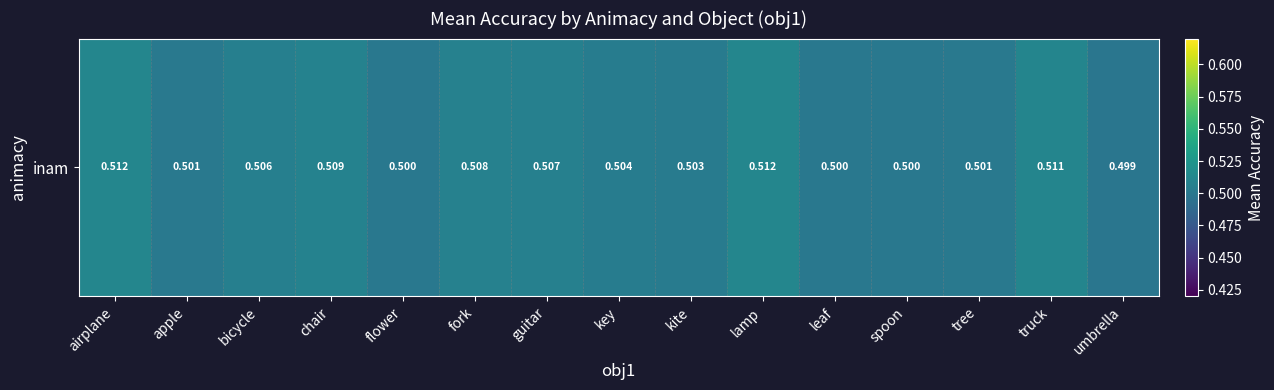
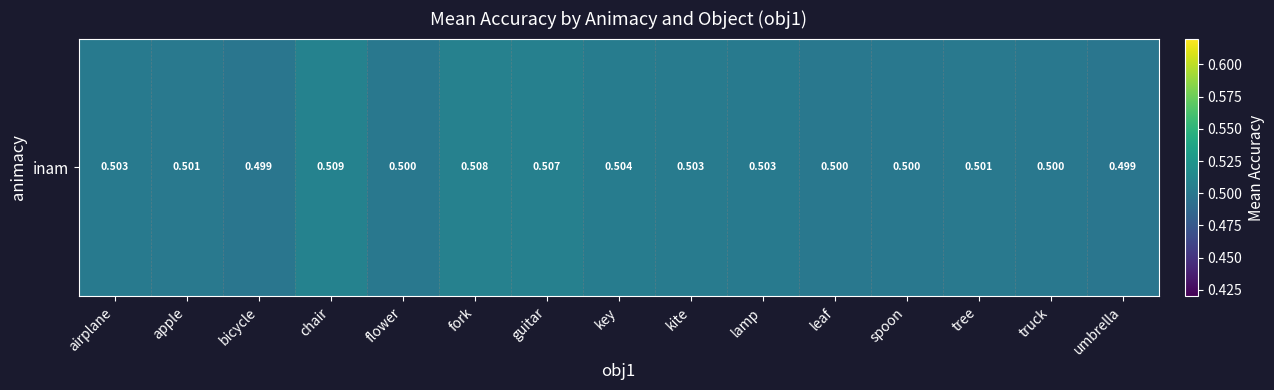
inam, airplane: 0.512 -> 0.503
inam, bicycle: 0.506 -> 0.499
inam, lamp: 0.512 -> 0.503
inam, truck: 0.511 -> 0.500
